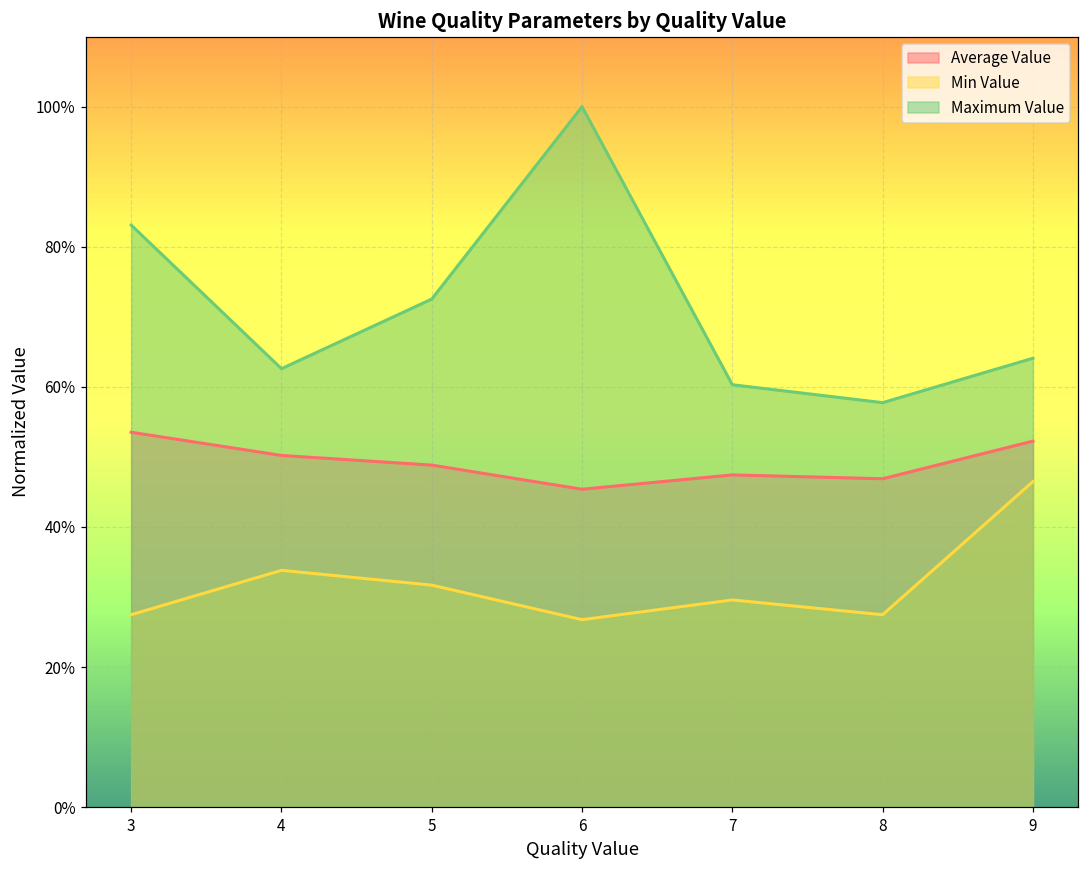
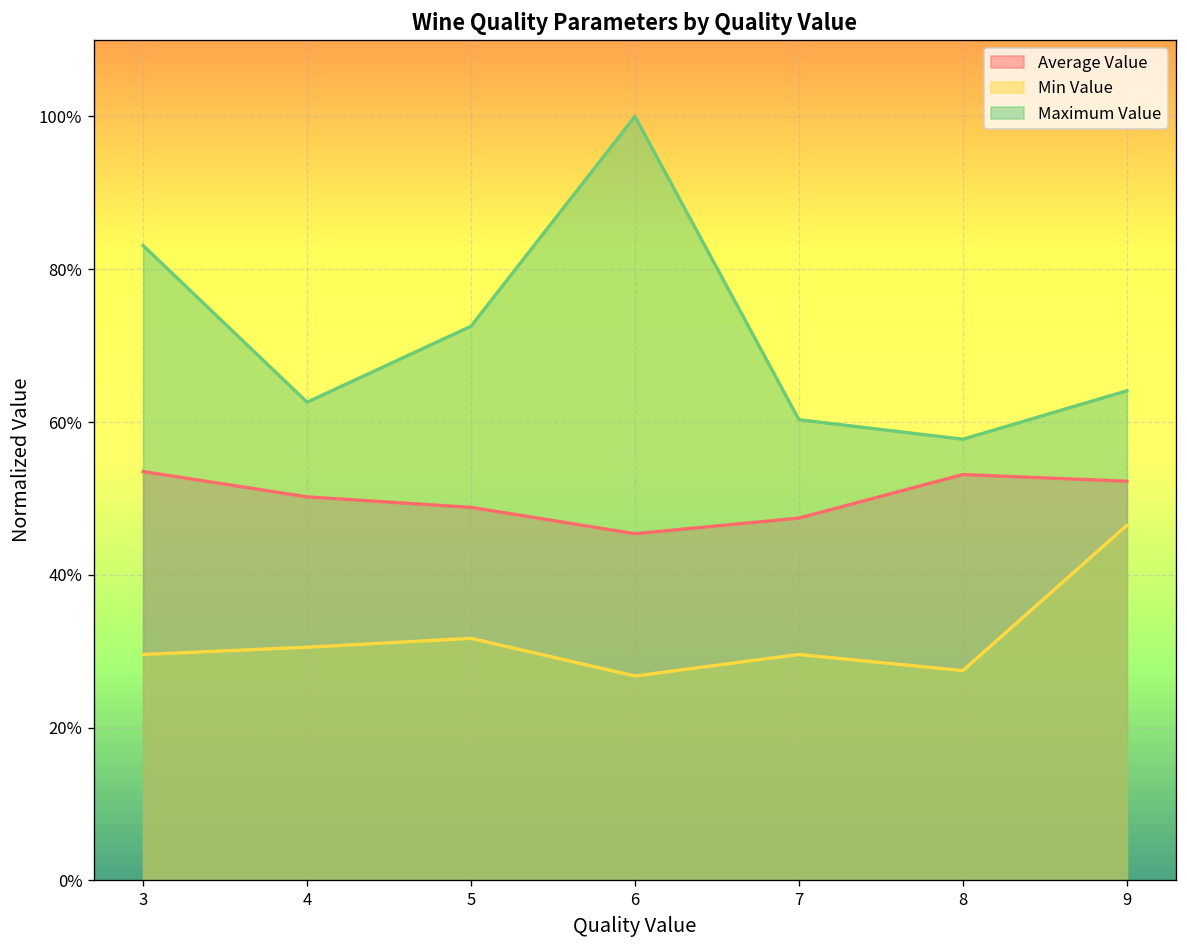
Min Value, 3: 27% -> 30%
Min Value, 4: 34% -> 31%
Average Value, 8: 47% -> 53%
